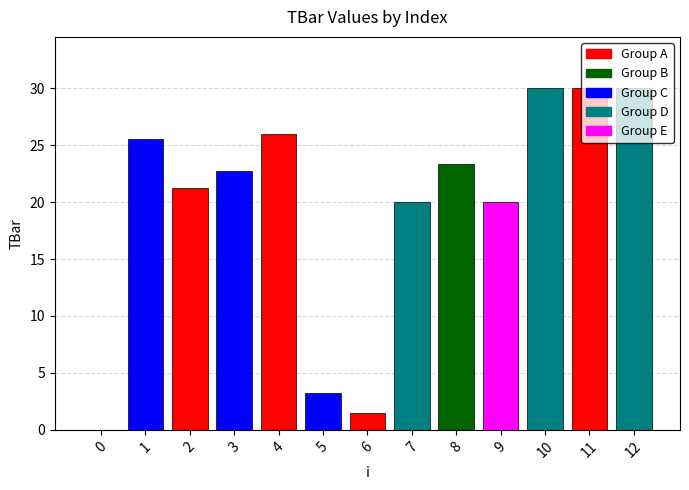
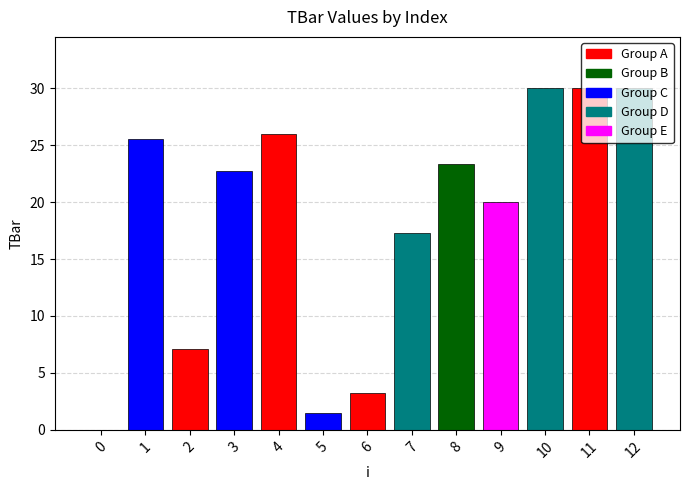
2: 21.3 -> 7.1
5: 3.3 -> 1.5
6: 1.5 -> 3.2
7: 20.0 -> 17.3
